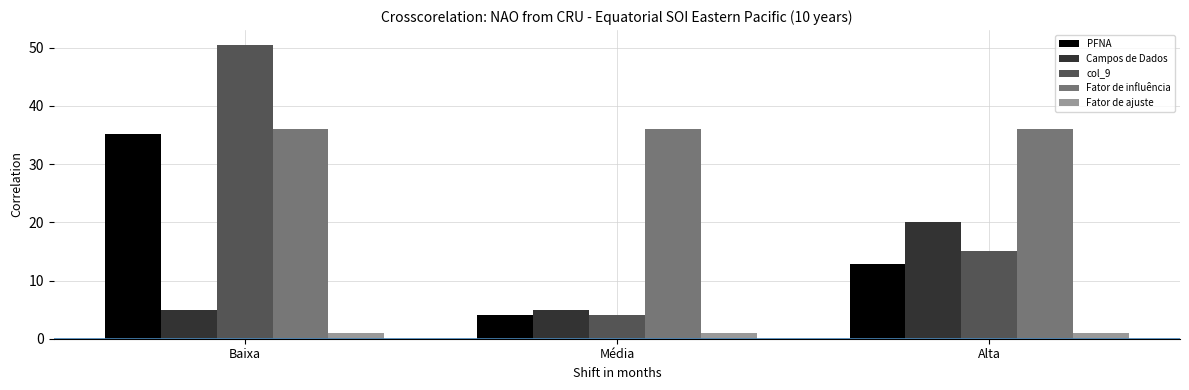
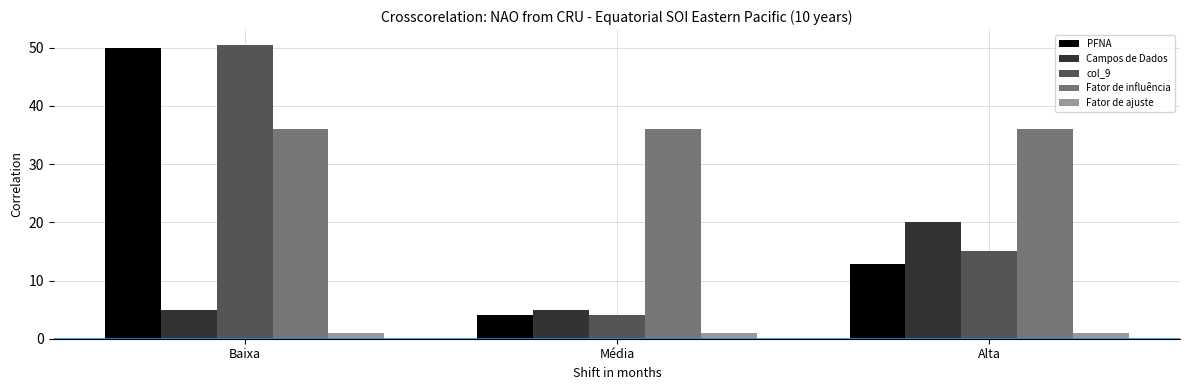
PFNA, Baixa: 35 -> 50
